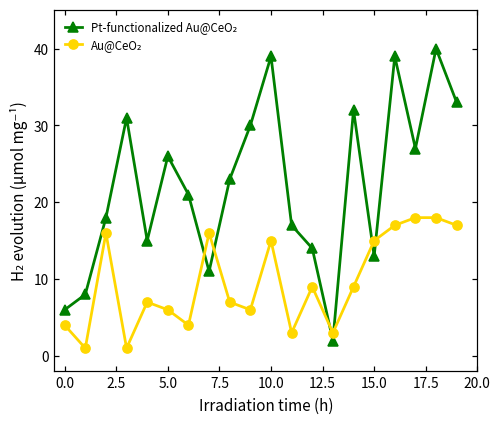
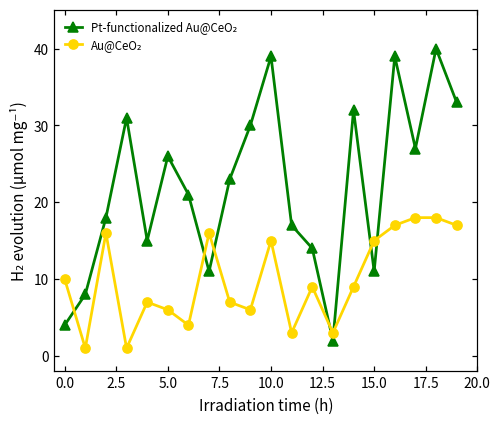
Pt-functionalized Au@CeO₂, 0.0: 6 -> 4
Au@CeO₂, 0.0: 4 -> 10
Pt-functionalized Au@CeO₂, 15.0: 13 -> 11
